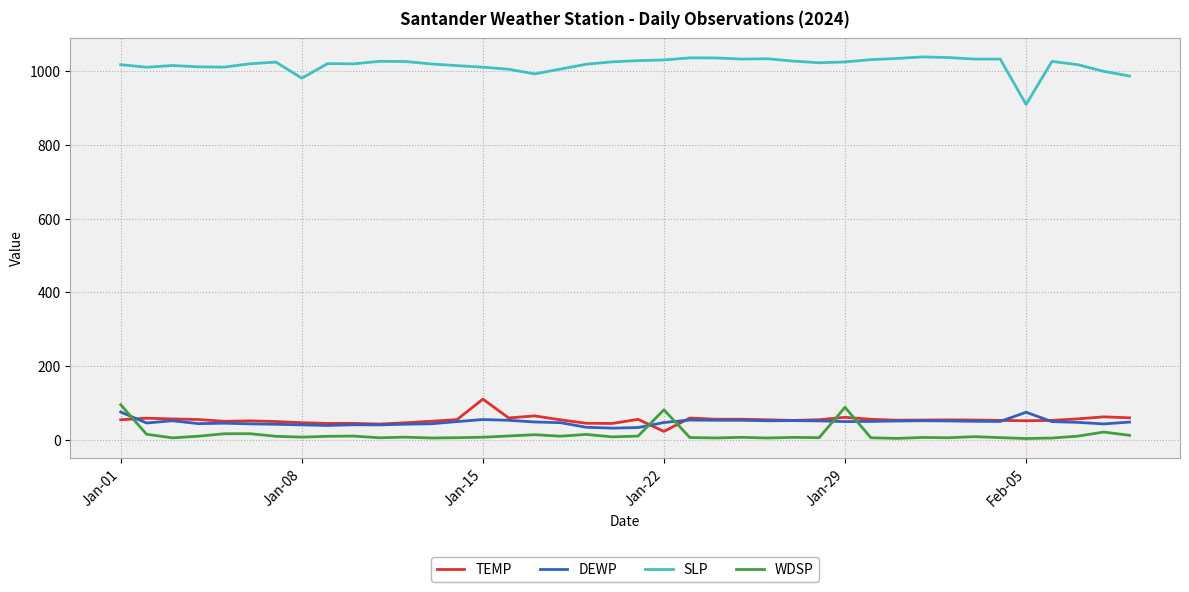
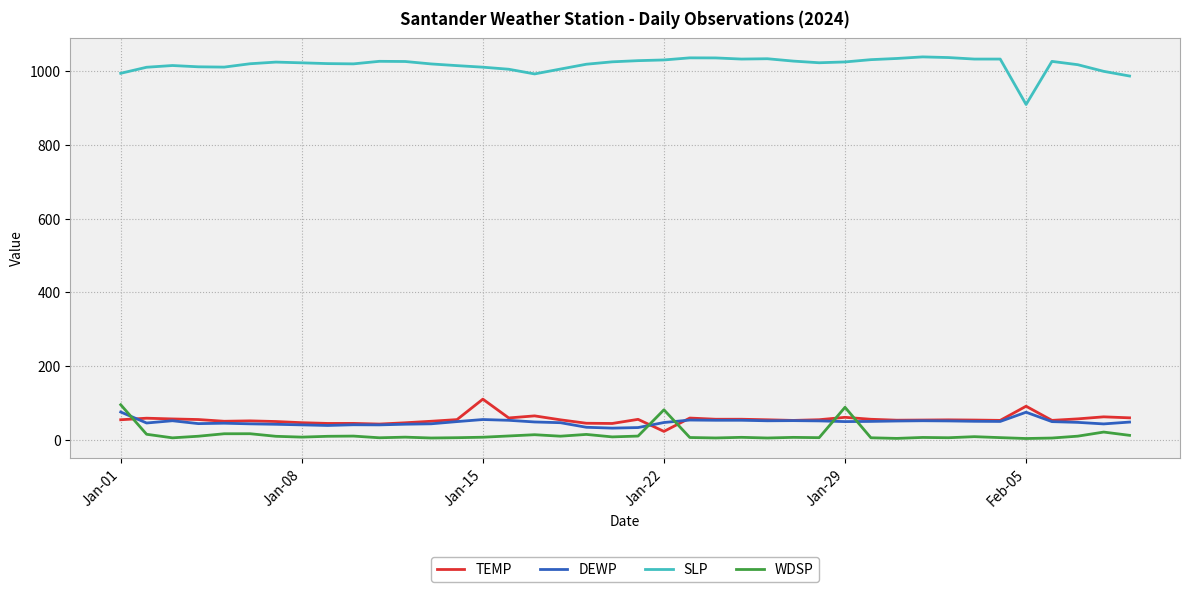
SLP, Jan-01: 1020 -> 990
SLP, Jan-08: 980 -> 1020
TEMP, Feb-05: 50 -> 90
